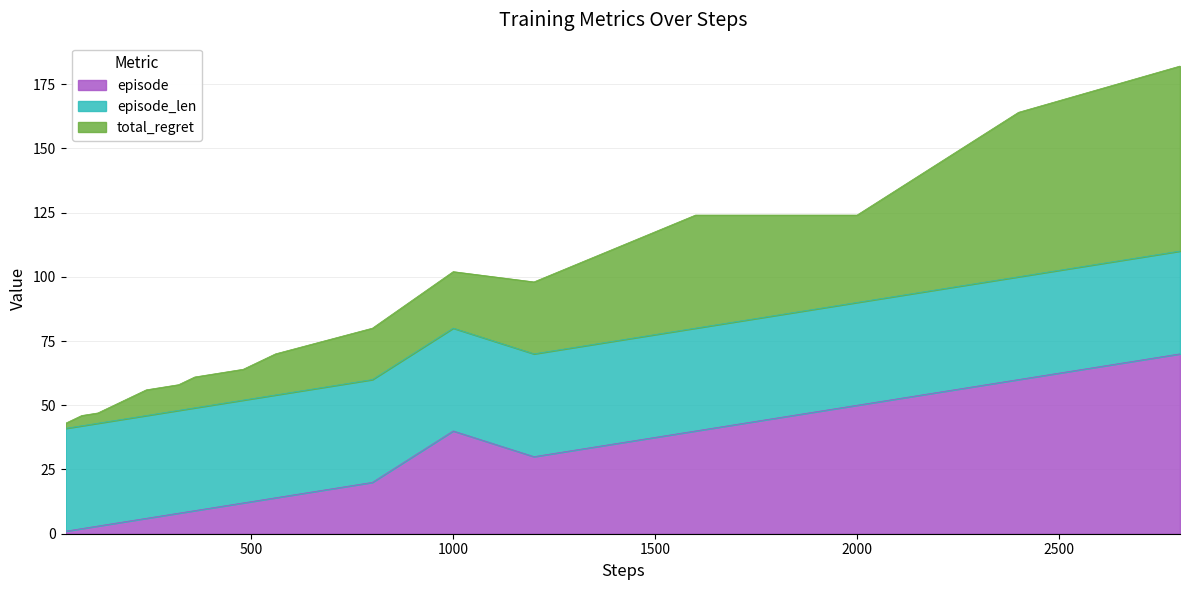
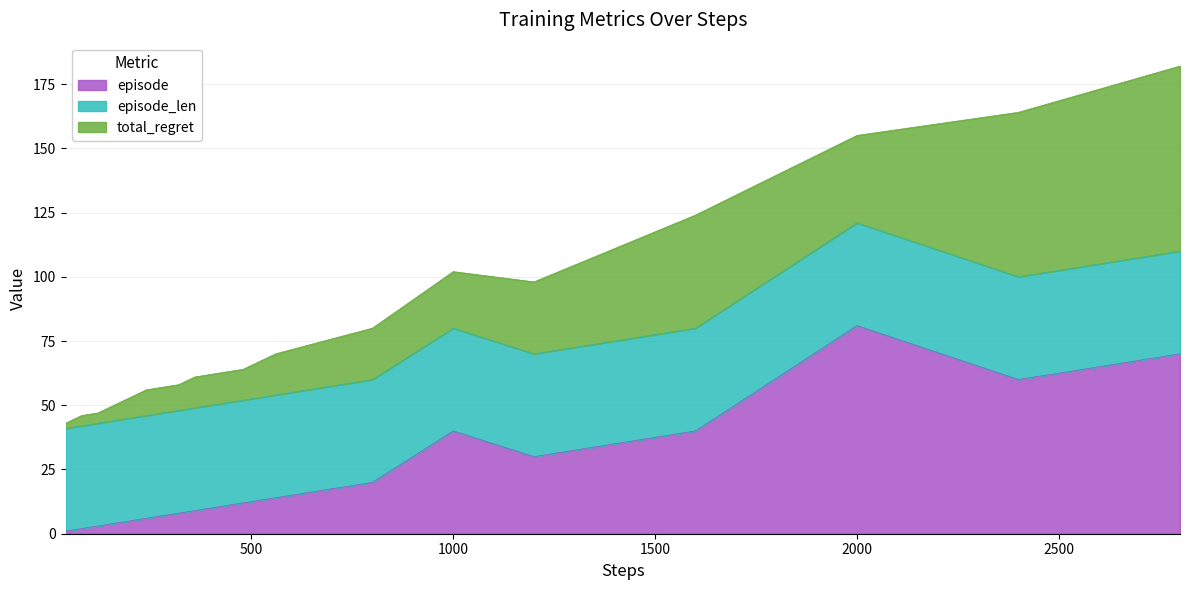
episode, 2000: 50 -> 81
